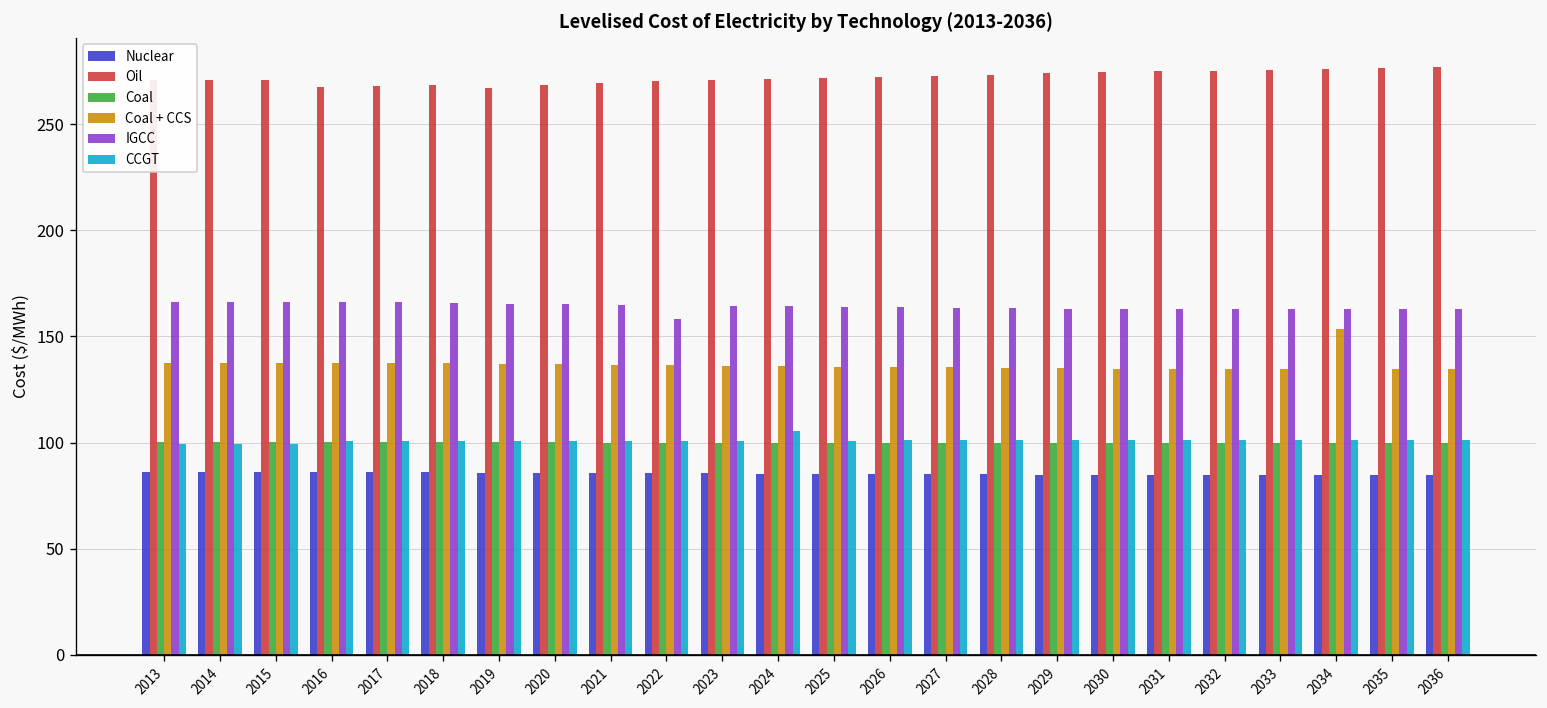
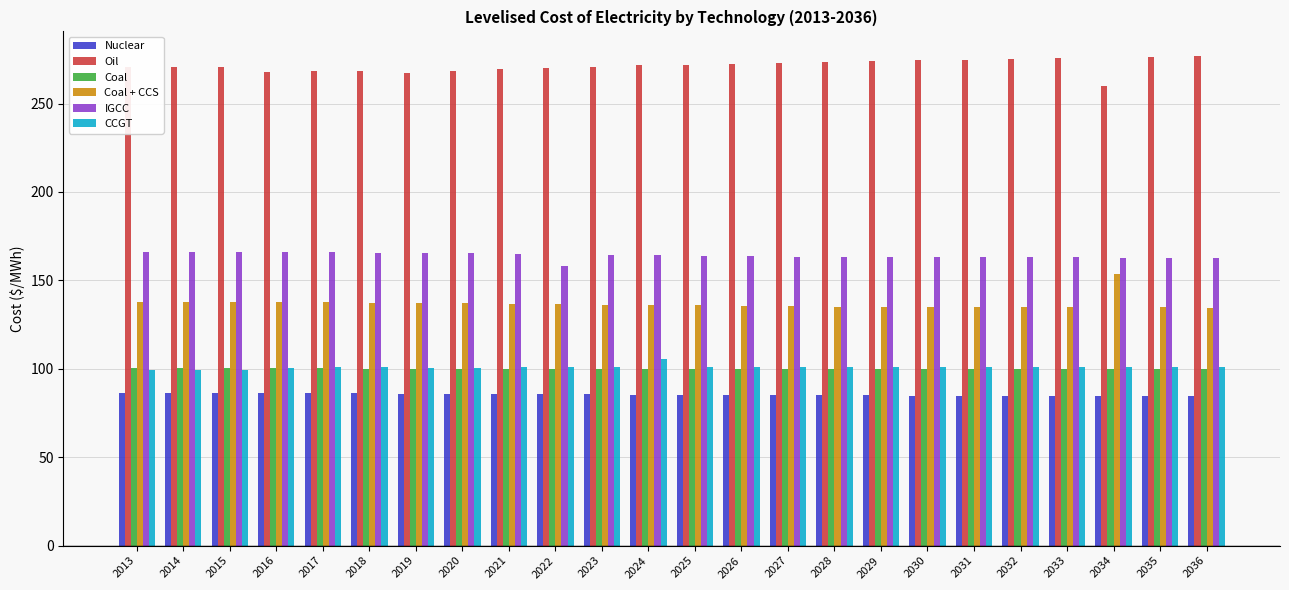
Oil, 2034: 276 -> 260
